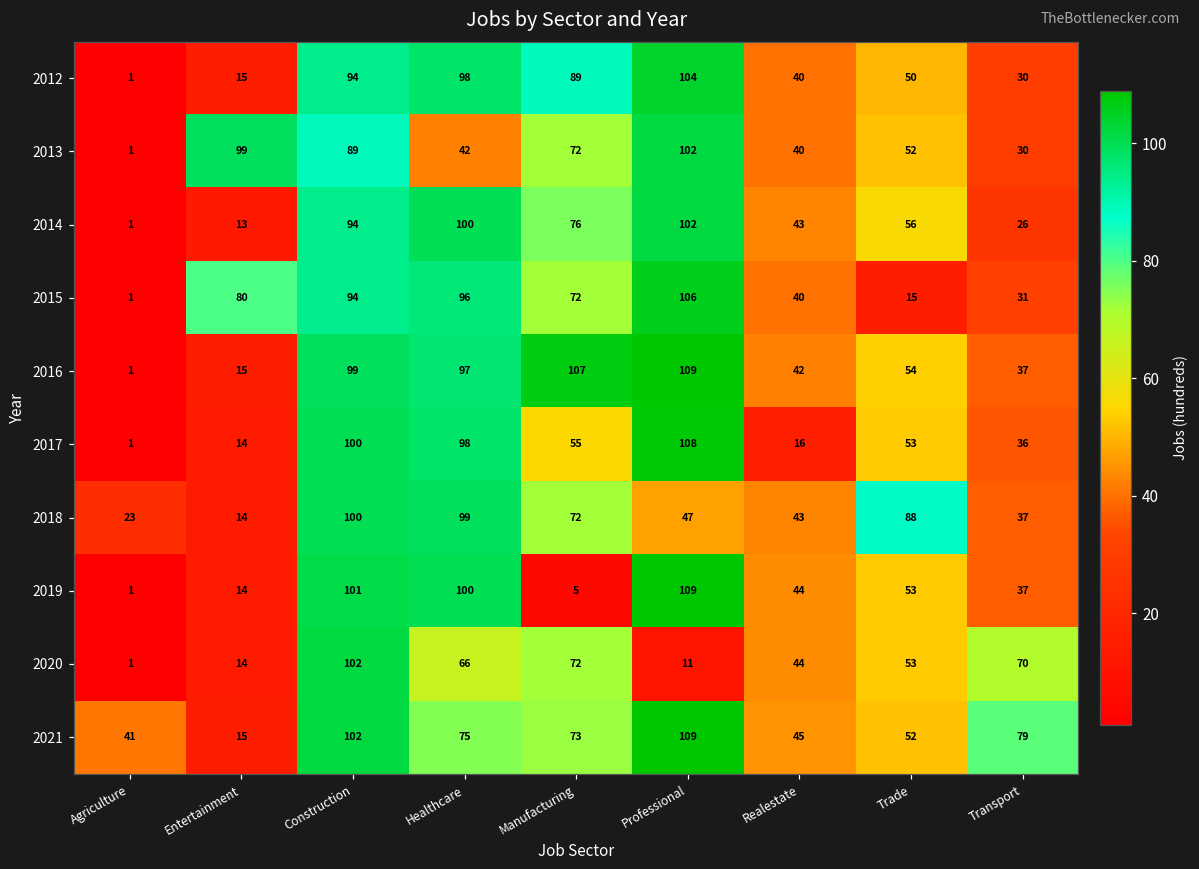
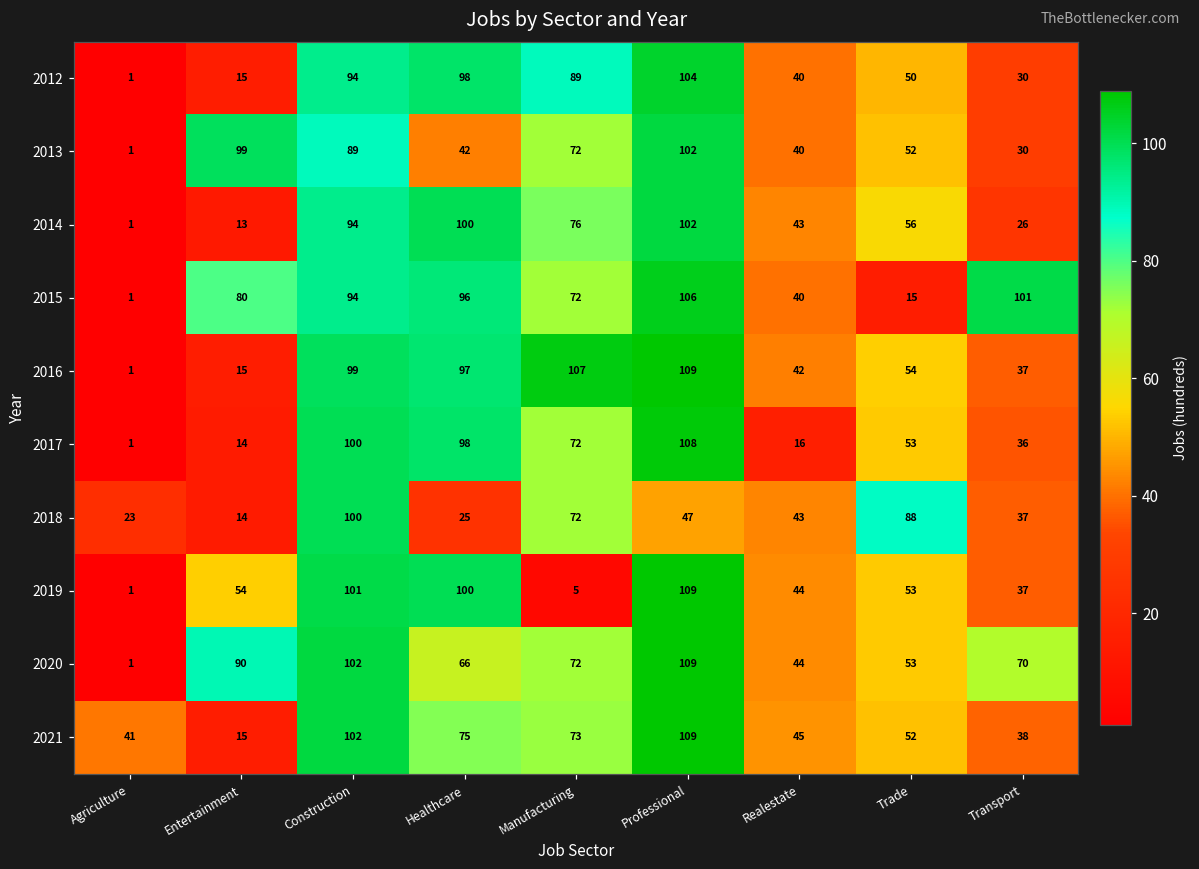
2015, Transport: 31 -> 101
2017, Manufacturing: 55 -> 72
2018, Healthcare: 99 -> 25
2019, Entertainment: 14 -> 54
2020, Entertainment: 14 -> 90
2020, Professional: 11 -> 109
2021, Transport: 79 -> 38
